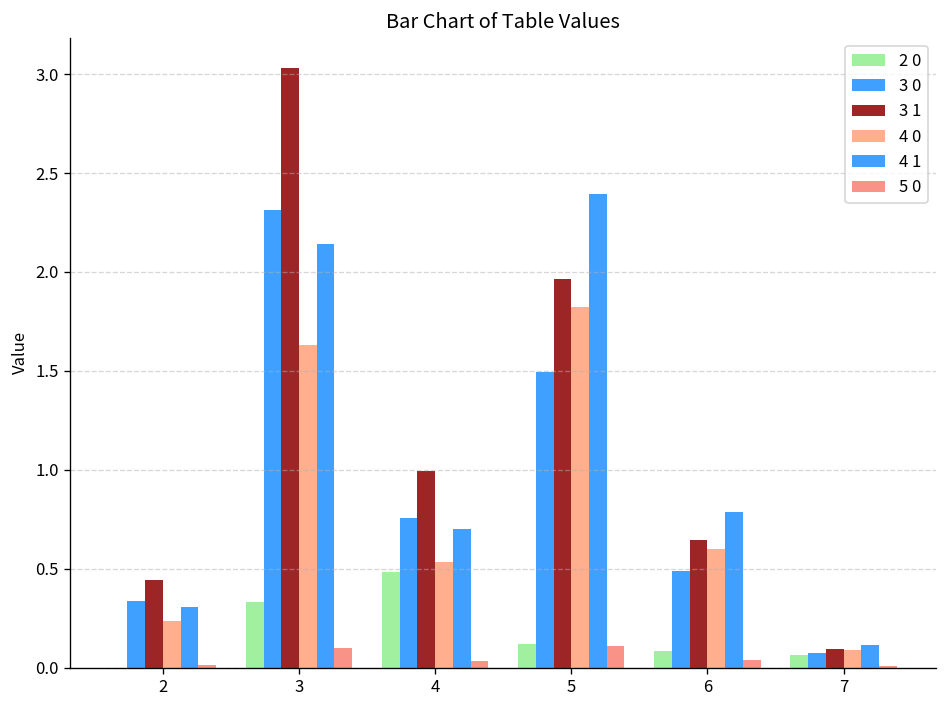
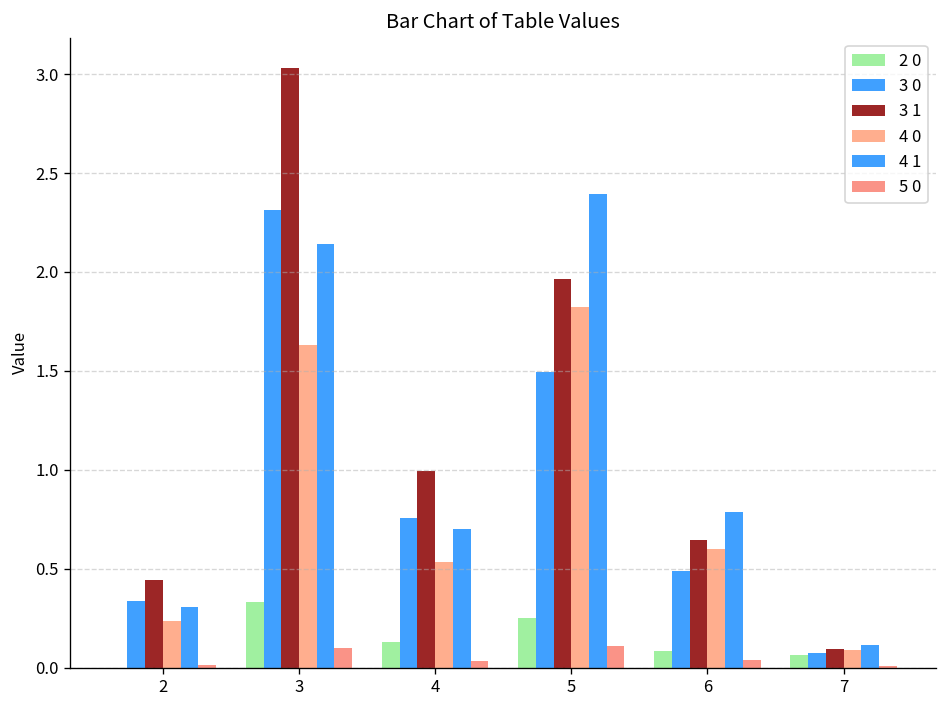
2 0, 4: 0.48 -> 0.13
2 0, 5: 0.12 -> 0.25
